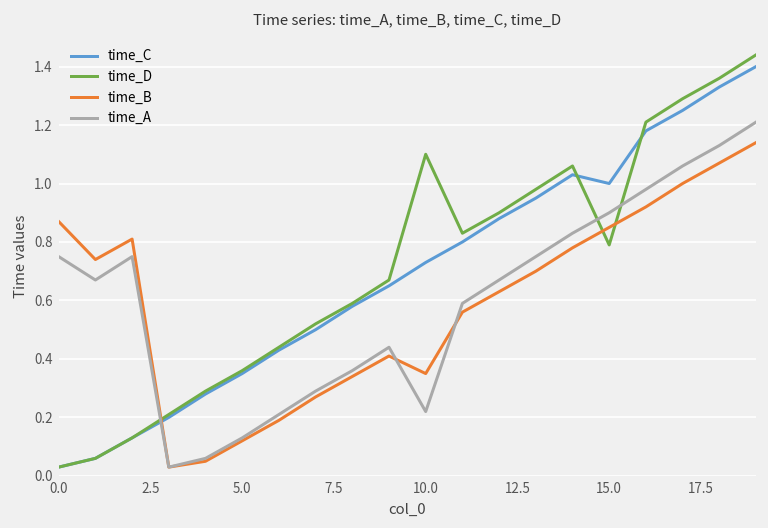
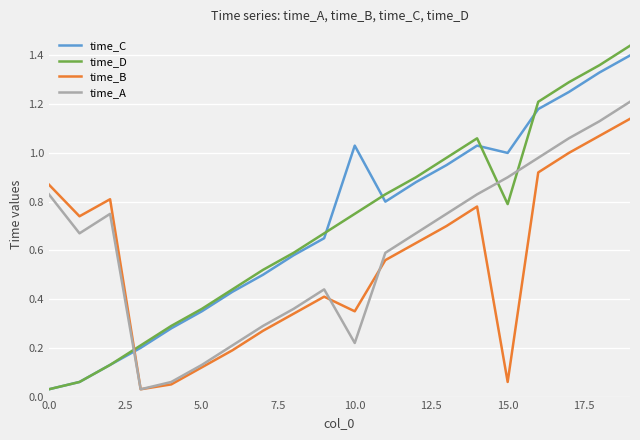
time_A, 0.0: 0.75 -> 0.83
time_C, 10.0: 0.73 -> 1.03
time_D, 10.0: 1.10 -> 0.75
time_B, 15.0: 0.85 -> 0.06
